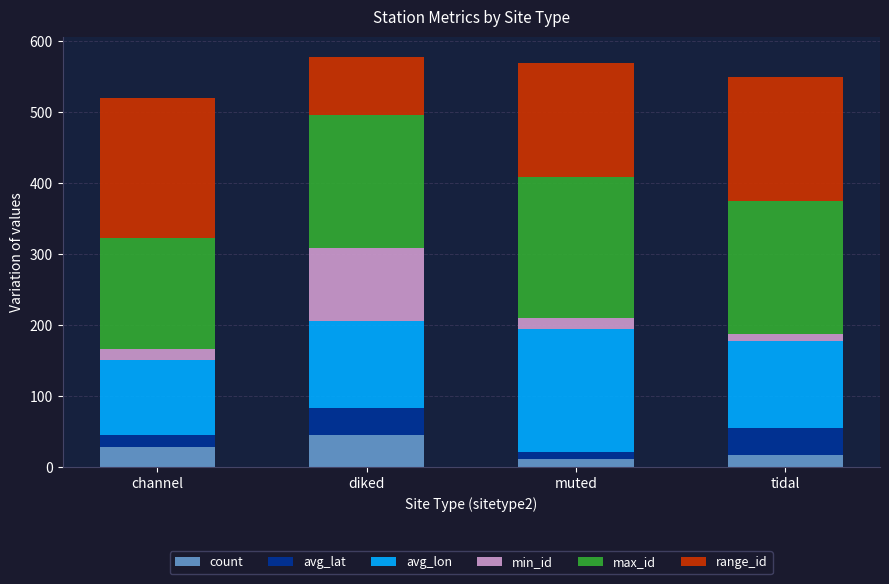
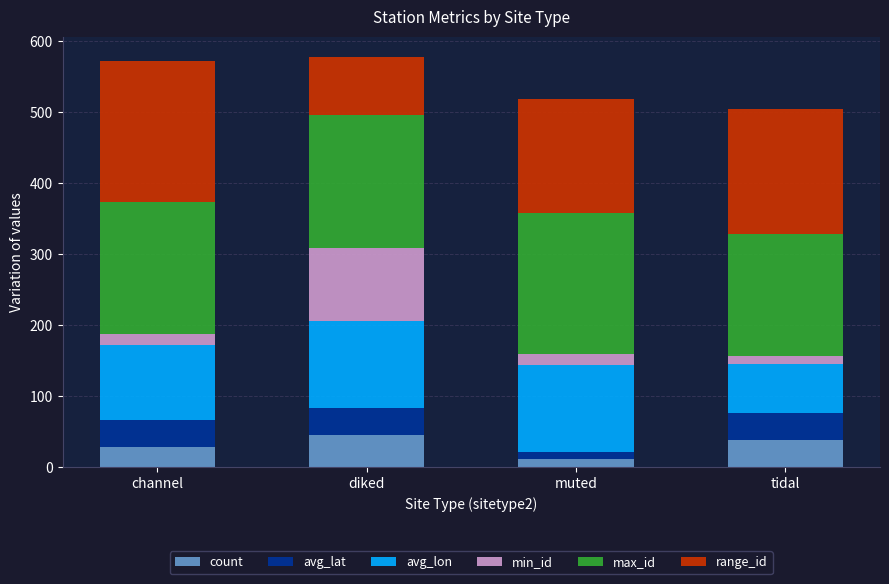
avg_lat, channel: 20 -> 40
max_id, channel: 160 -> 190
avg_lon, muted: 170 -> 120
count, tidal: 20 -> 40
avg_lon, tidal: 120 -> 70
max_id, tidal: 190 -> 170
